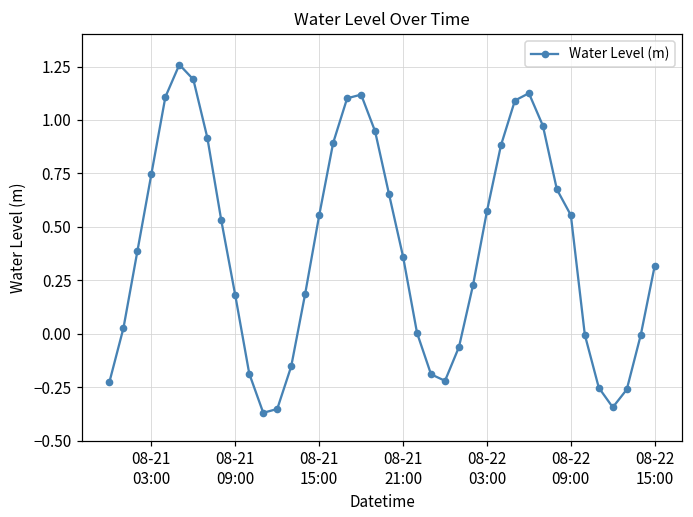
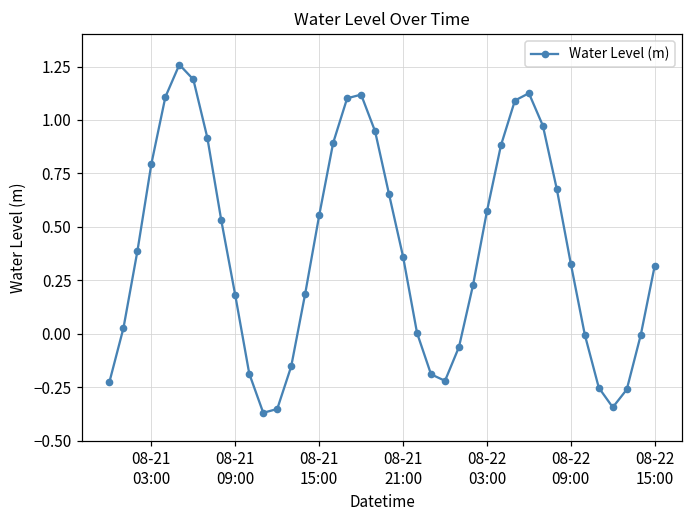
08-21 03:00: 0.75 -> 0.80
08-22 09:00: 0.55 -> 0.33
